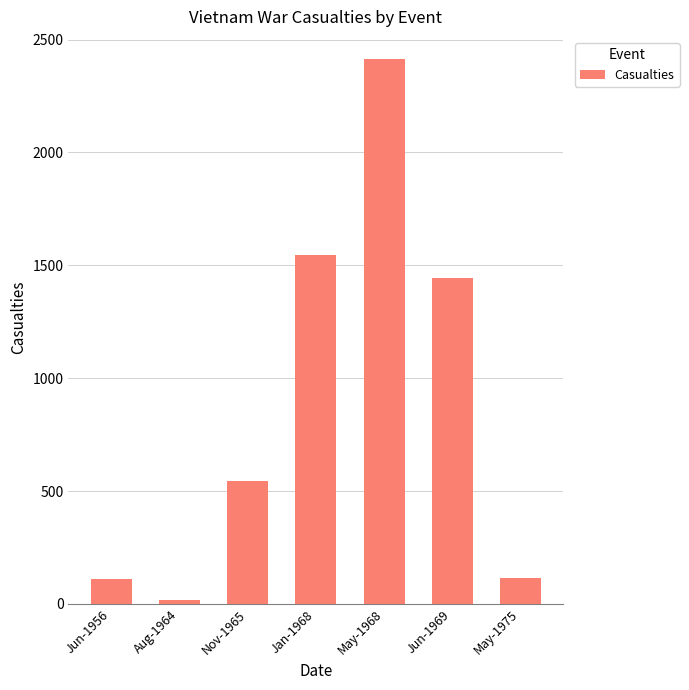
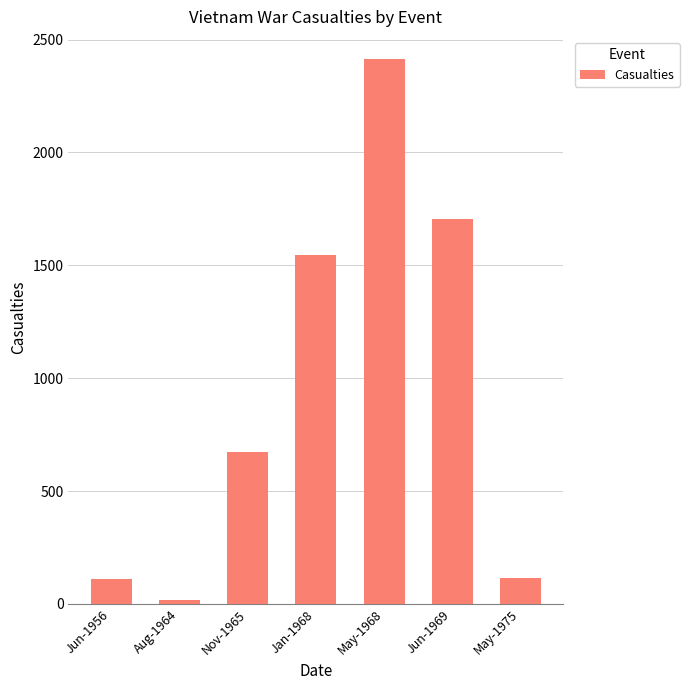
Nov-1965: 550 -> 670
Jun-1969: 1450 -> 1700
